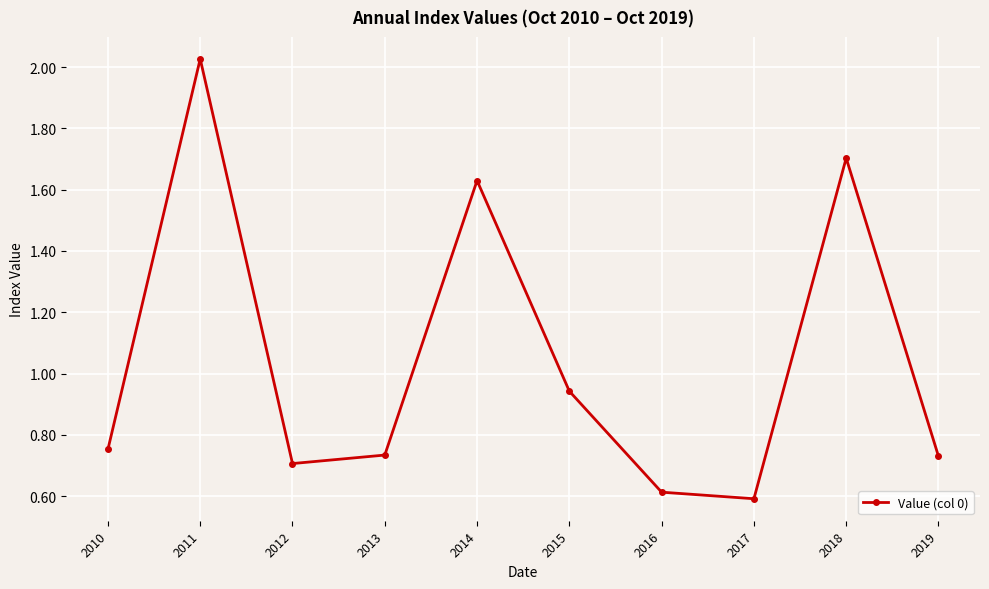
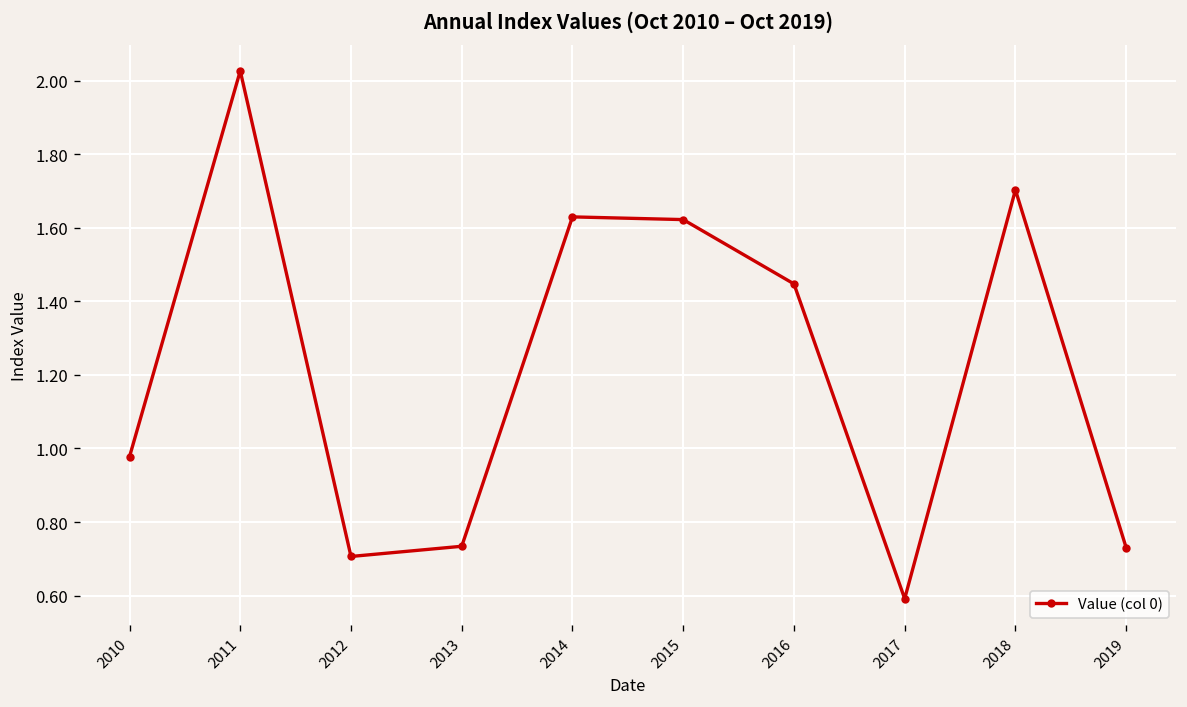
2010: 0.75 -> 0.98
2015: 0.94 -> 1.62
2016: 0.61 -> 1.45
